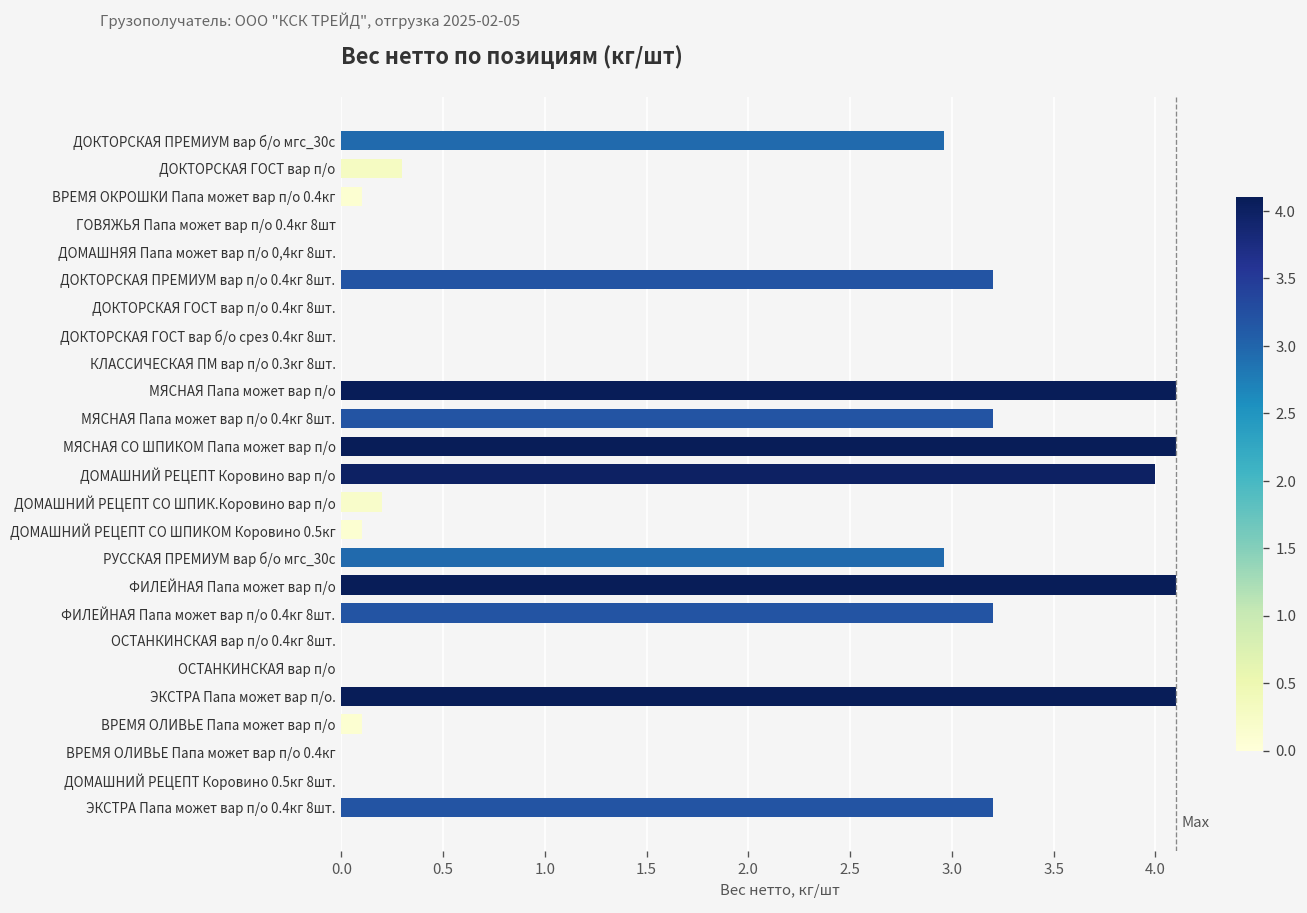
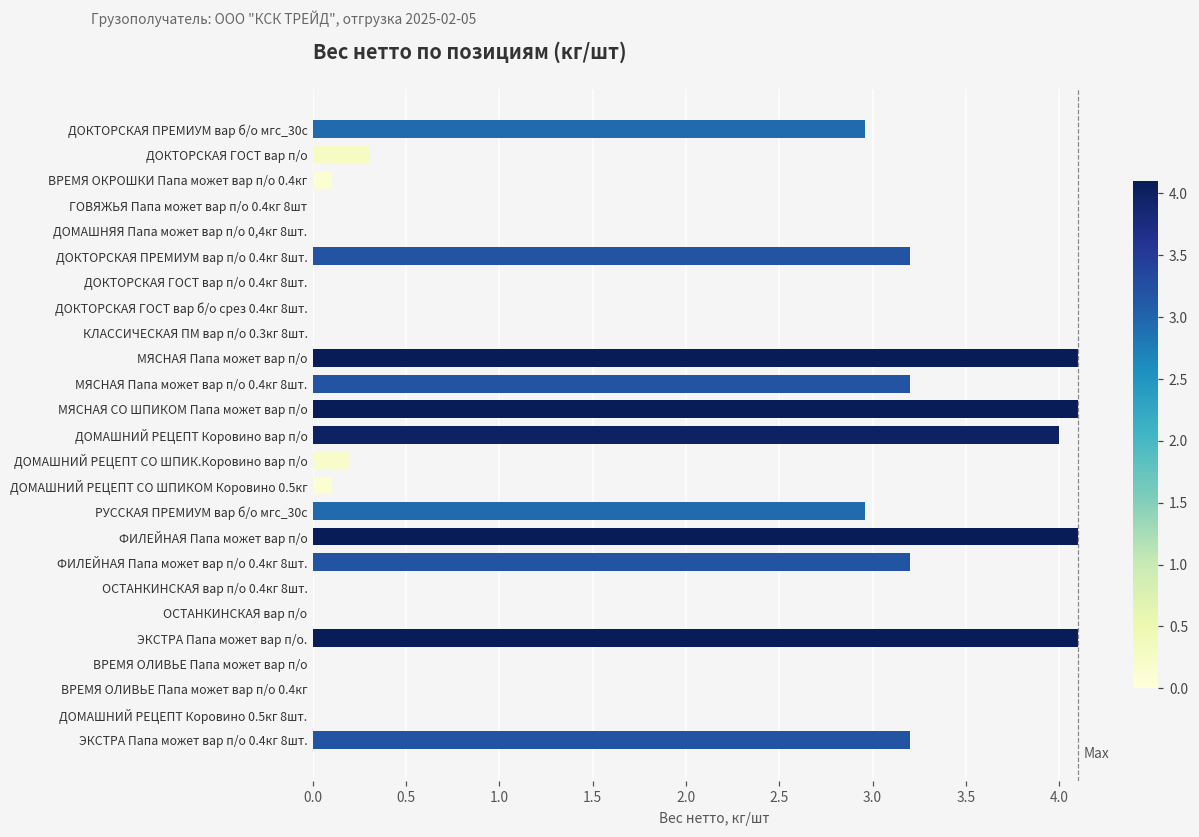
ВРЕМЯ ОЛИВЬЕ Папа может вар п/о: 0.1 -> 0.0
